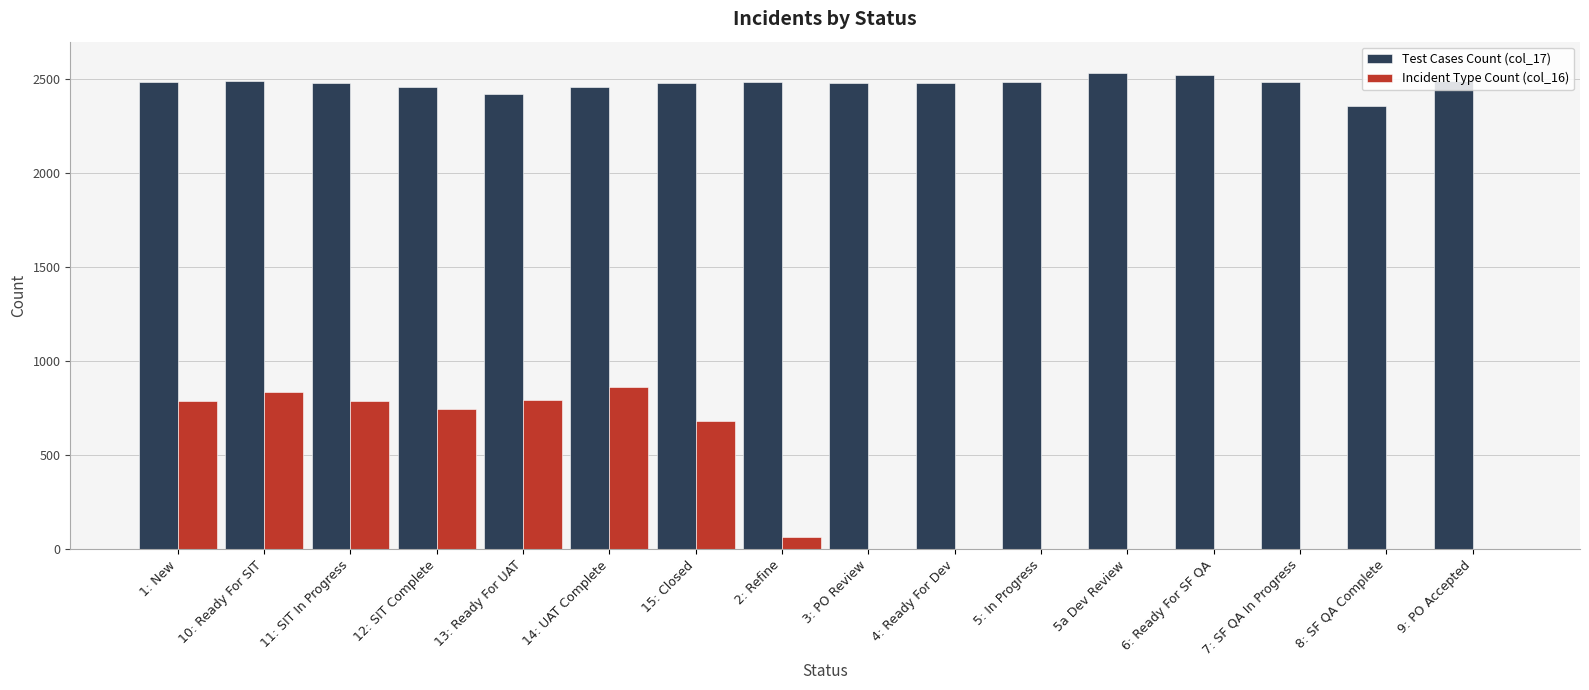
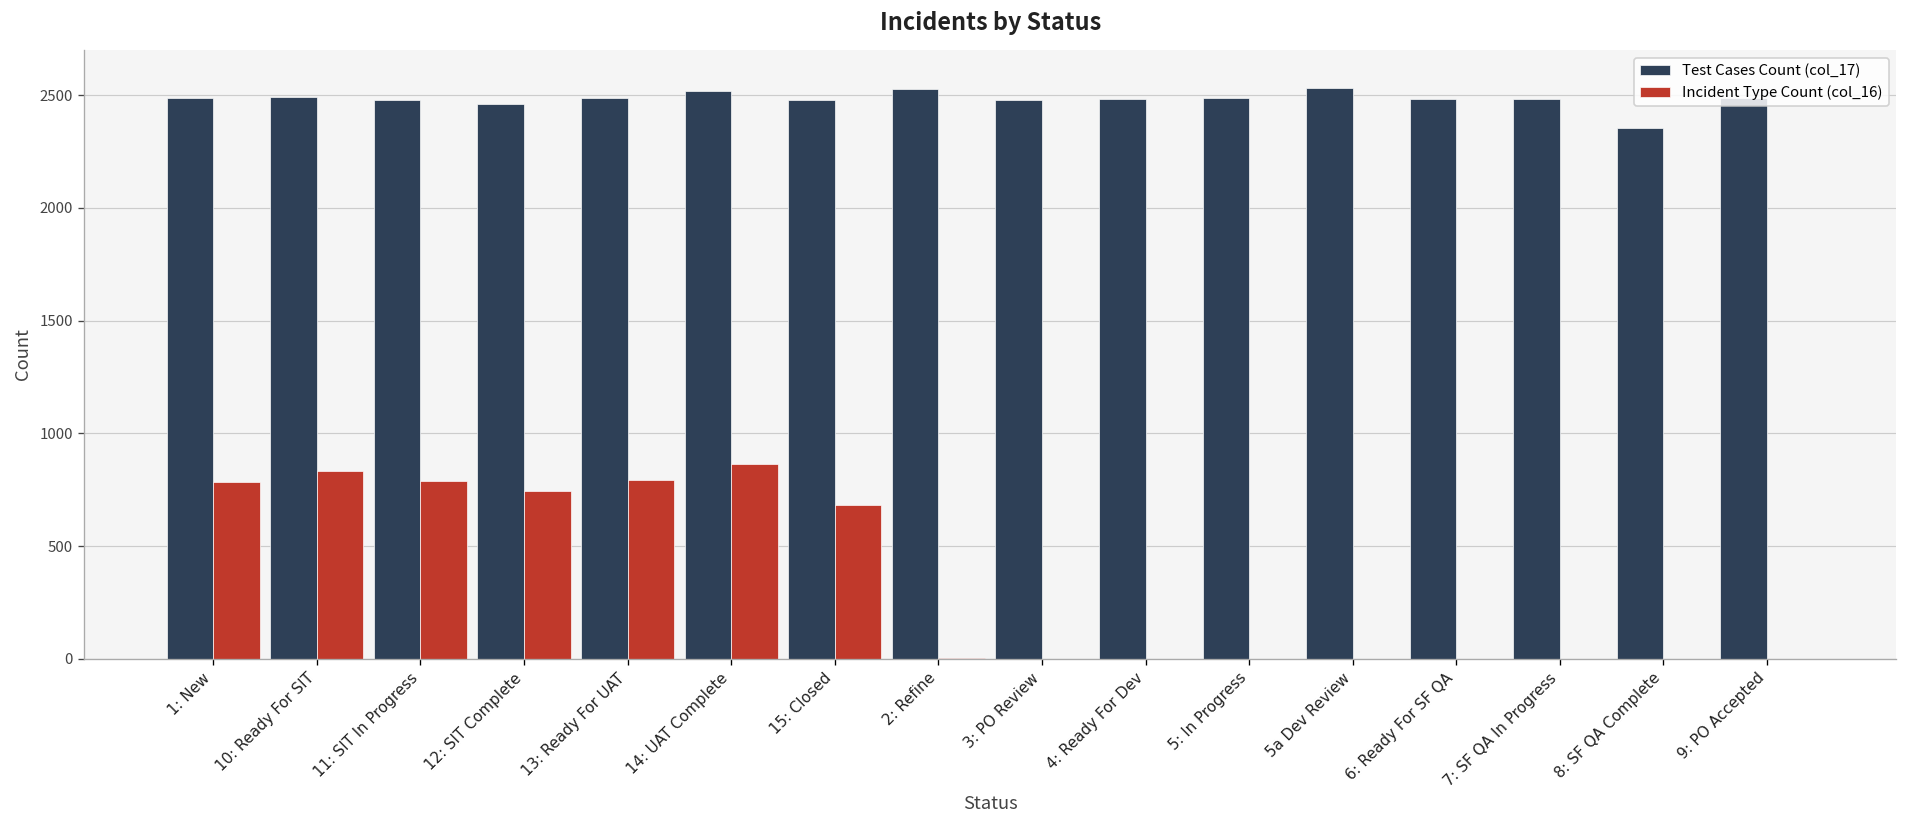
Test Cases Count (col_17), 13: Ready For UAT: 2420 -> 2490
Test Cases Count (col_17), 14: UAT Complete: 2460 -> 2520
Test Cases Count (col_17), 2: Refine: 2480 -> 2530
Incident Type Count (col_16), 2: Refine: 70 -> 10
Test Cases Count (col_17), 6: Ready For SF QA: 2530 -> 2480
